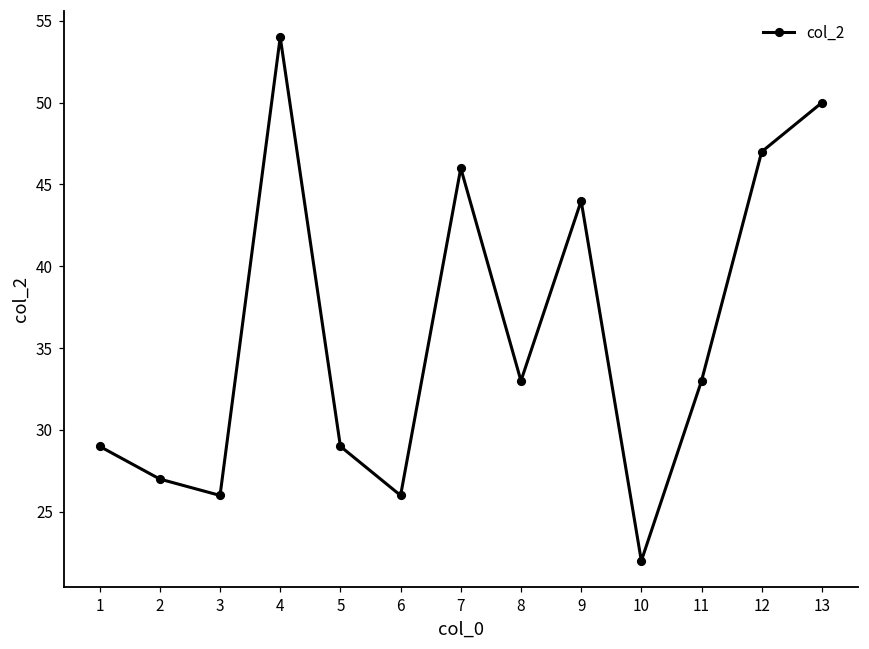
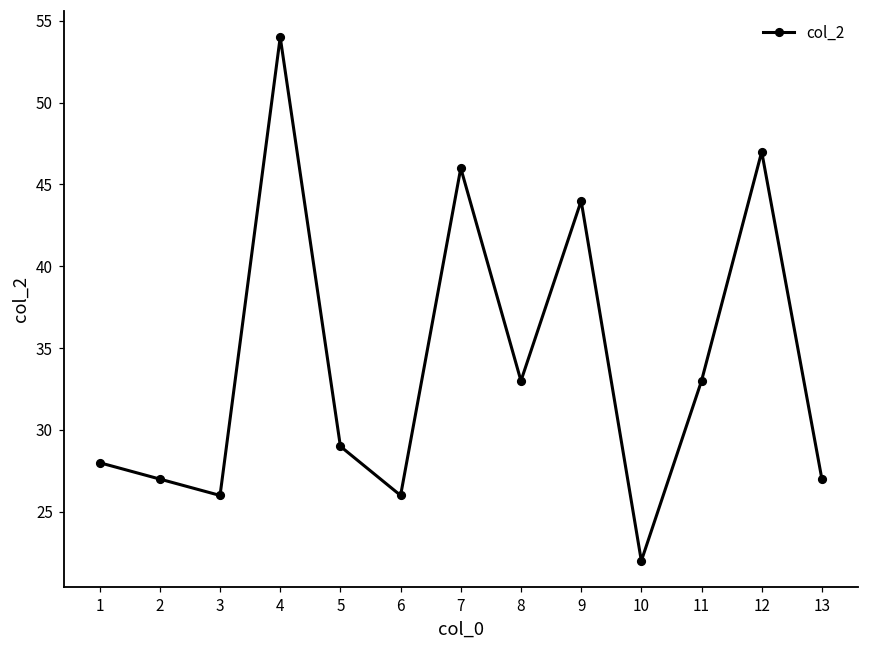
1: 29 -> 28
13: 50 -> 27
